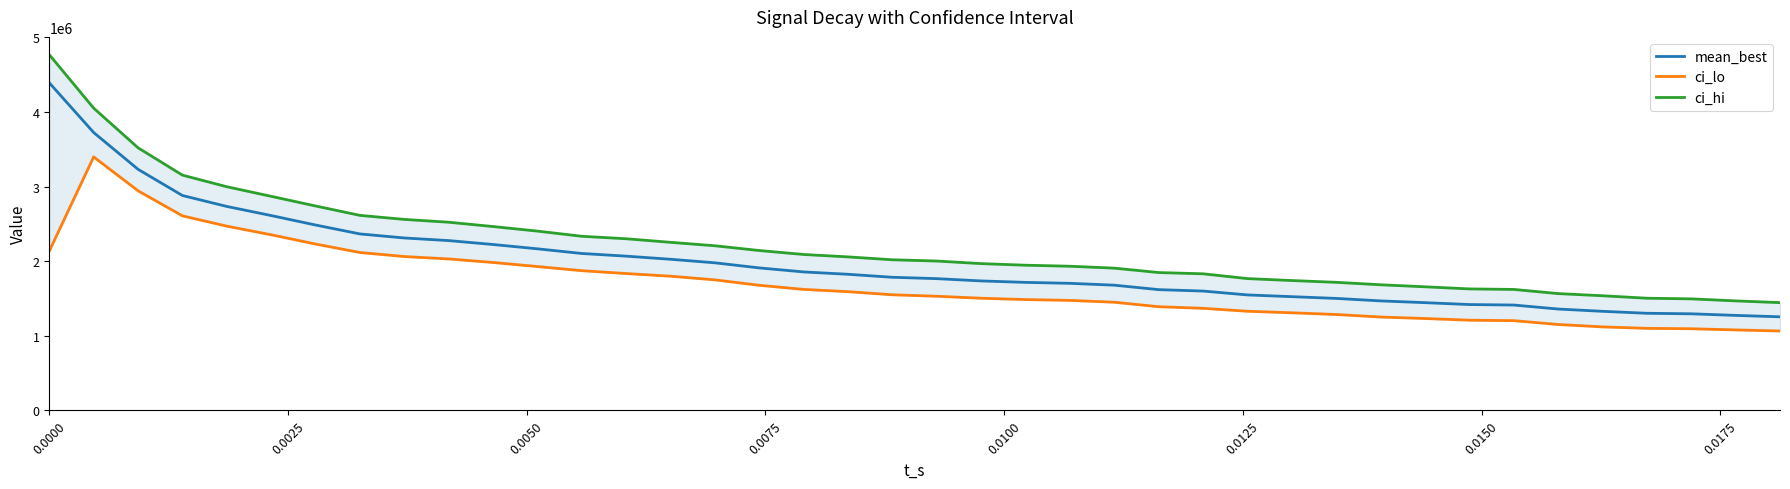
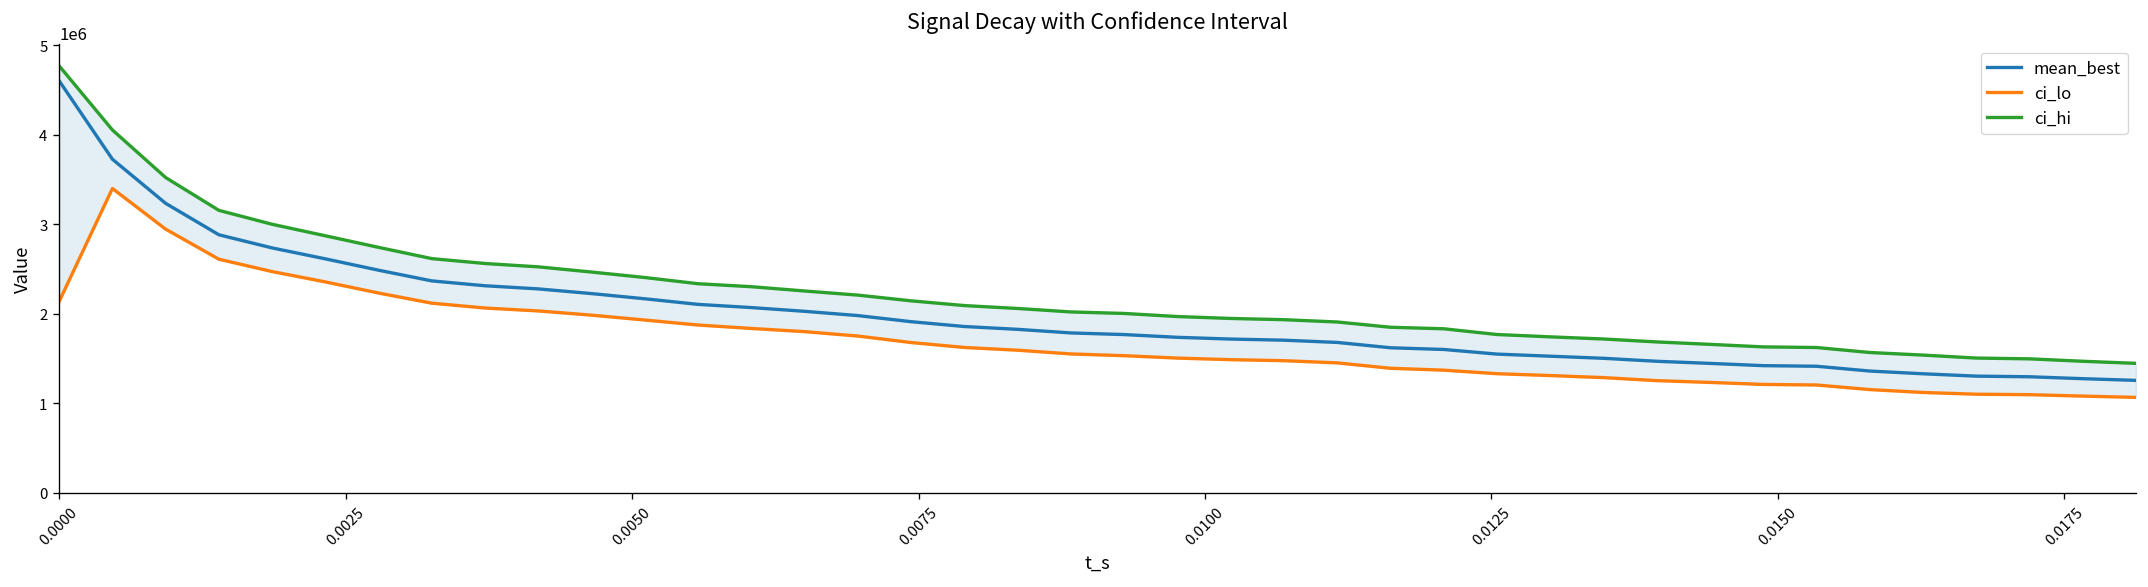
mean_best, 0.0000: 4400000 -> 4600000
